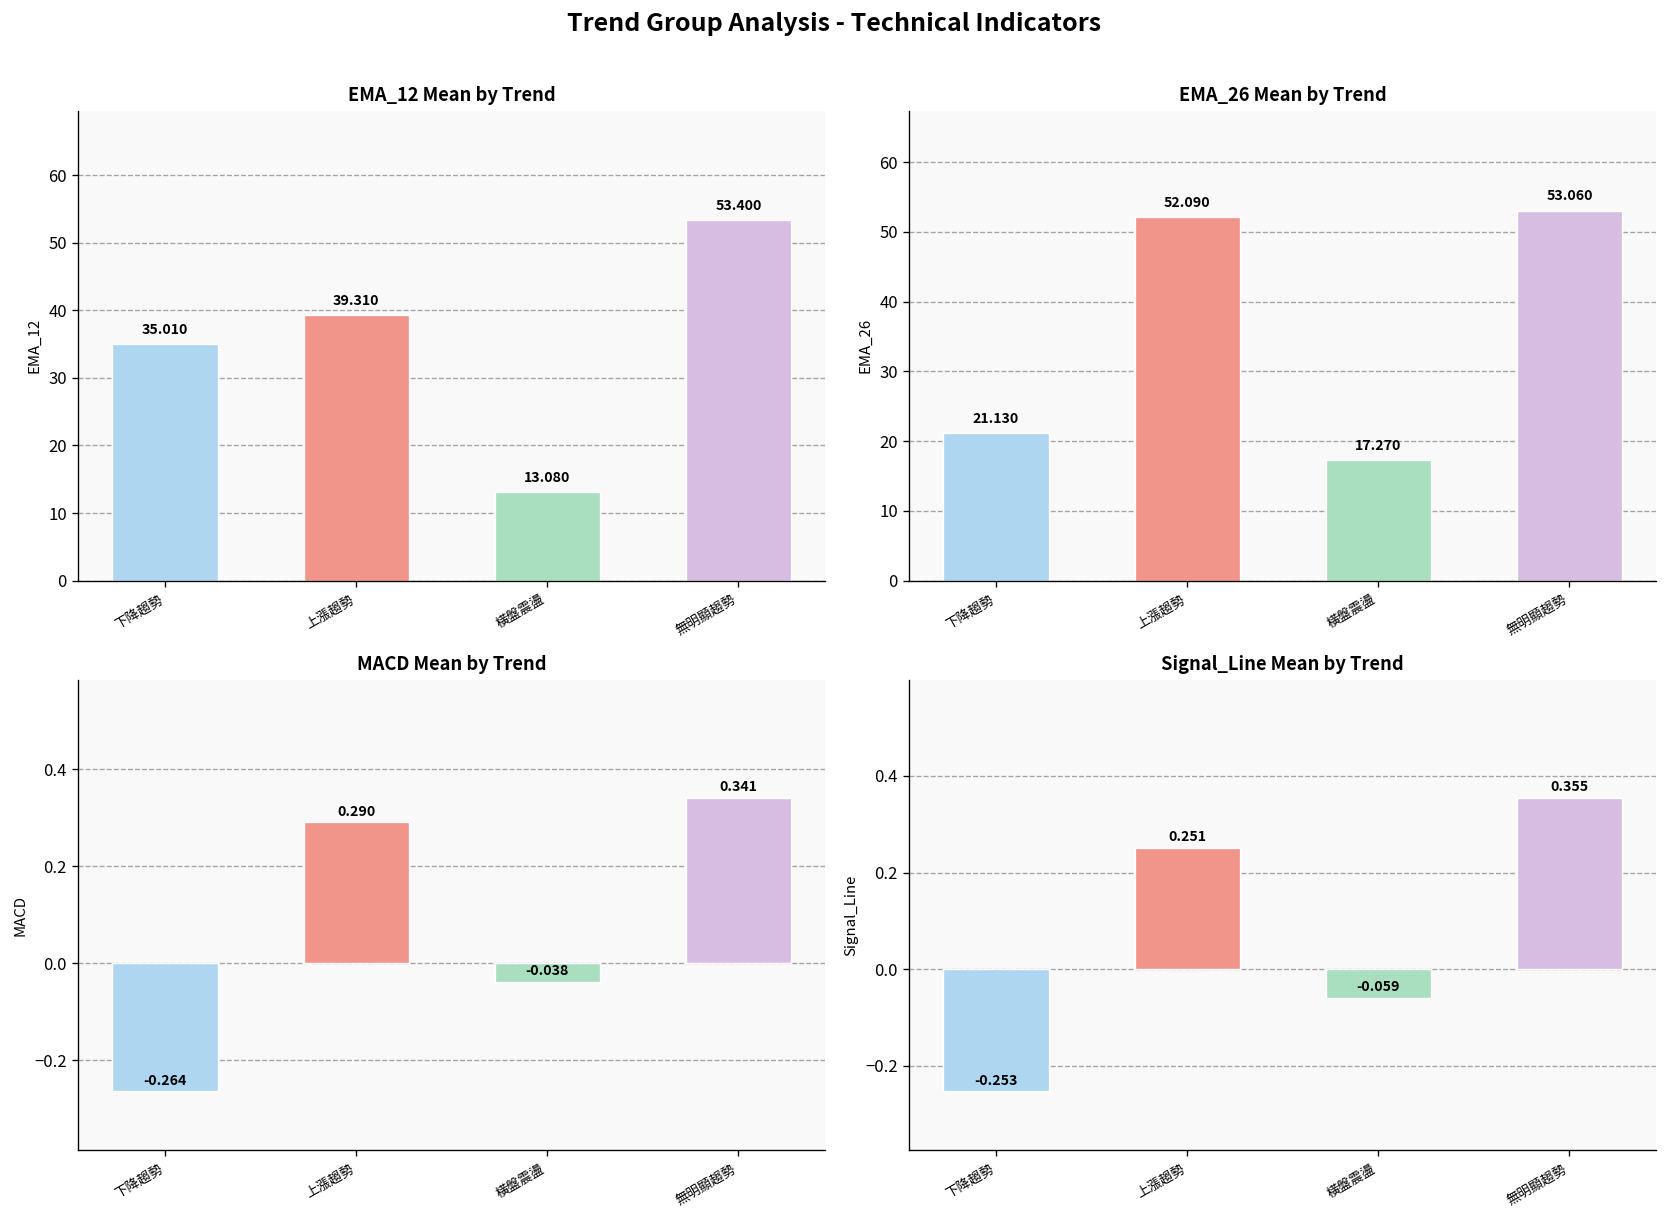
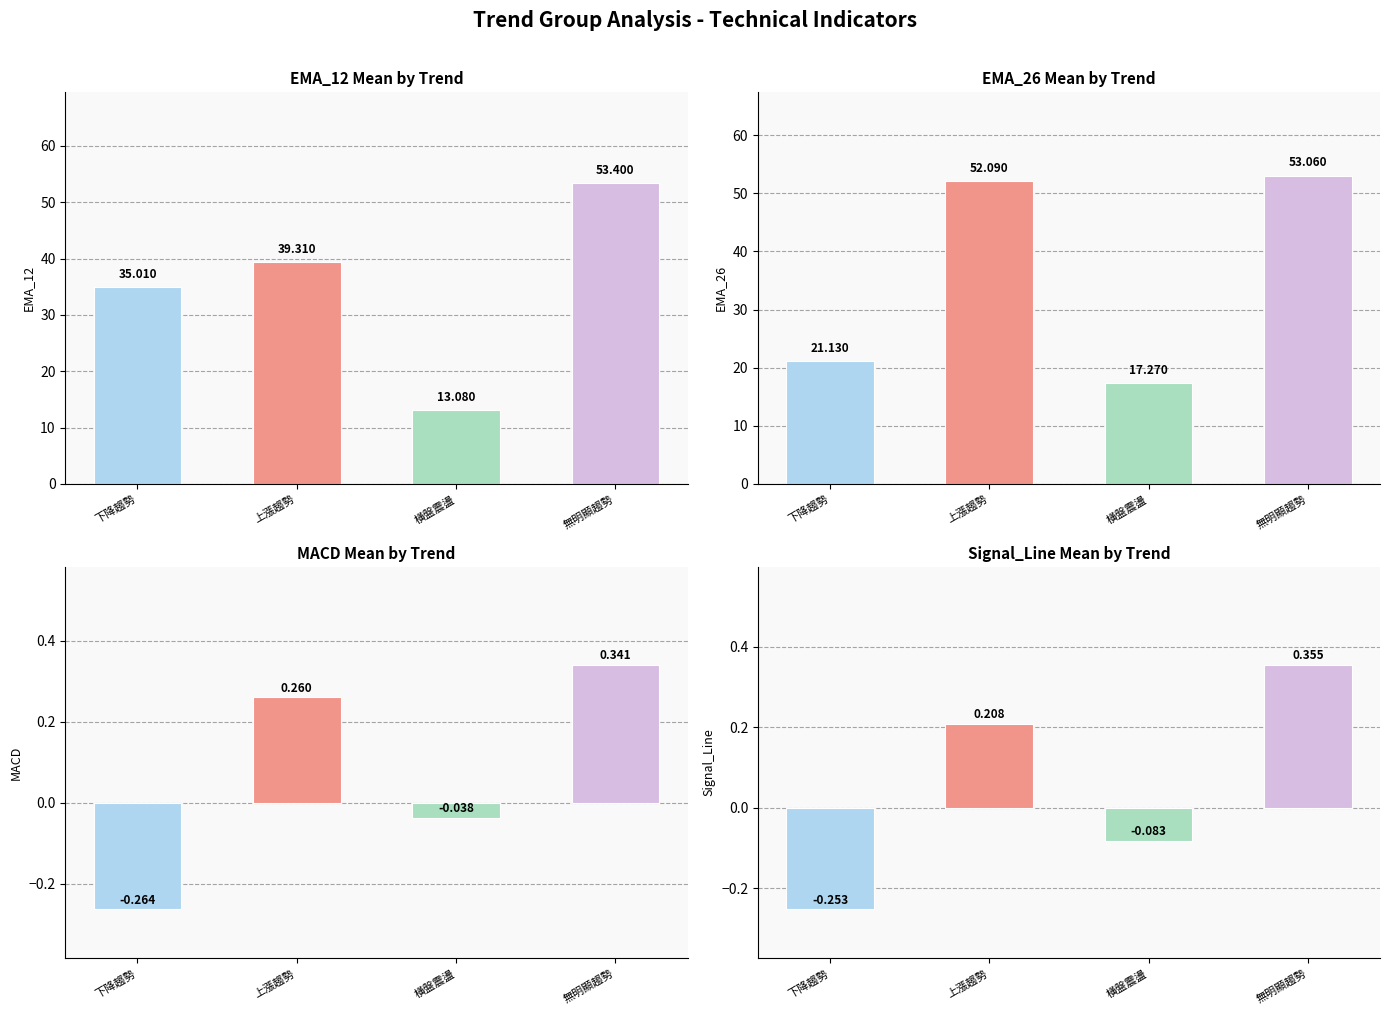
MACD Mean by Trend, 上漲趨勢: 0.290 -> 0.260
Signal_Line Mean by Trend, 上漲趨勢: 0.251 -> 0.208
Signal_Line Mean by Trend, 橫盤震盪: -0.059 -> -0.083
